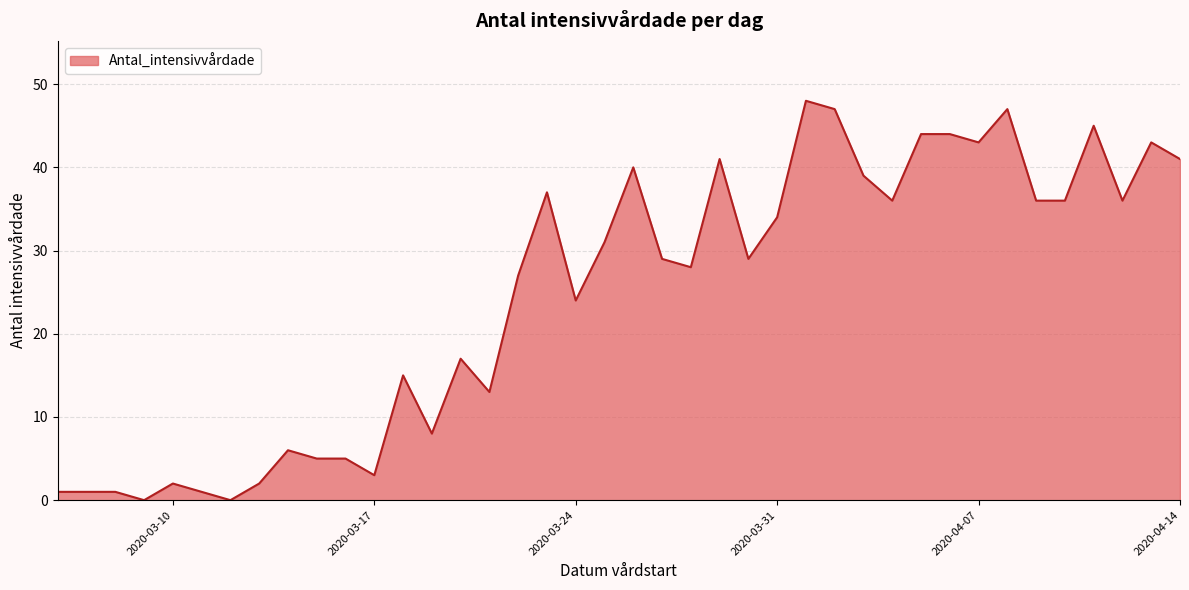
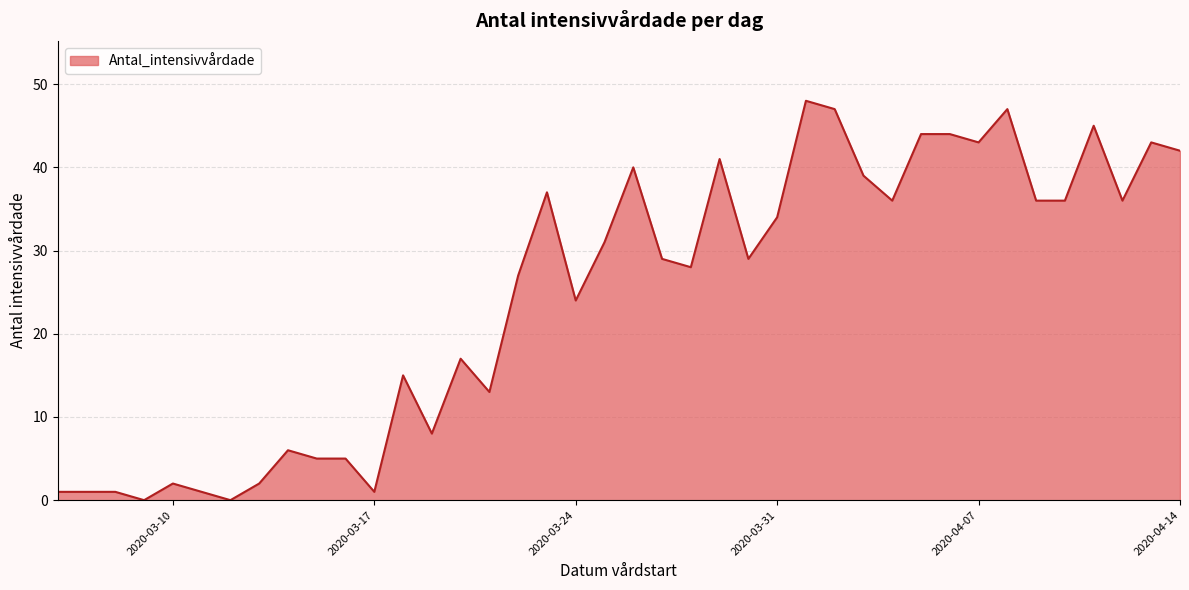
2020-03-17: 3 -> 1
2020-04-14: 41 -> 42
